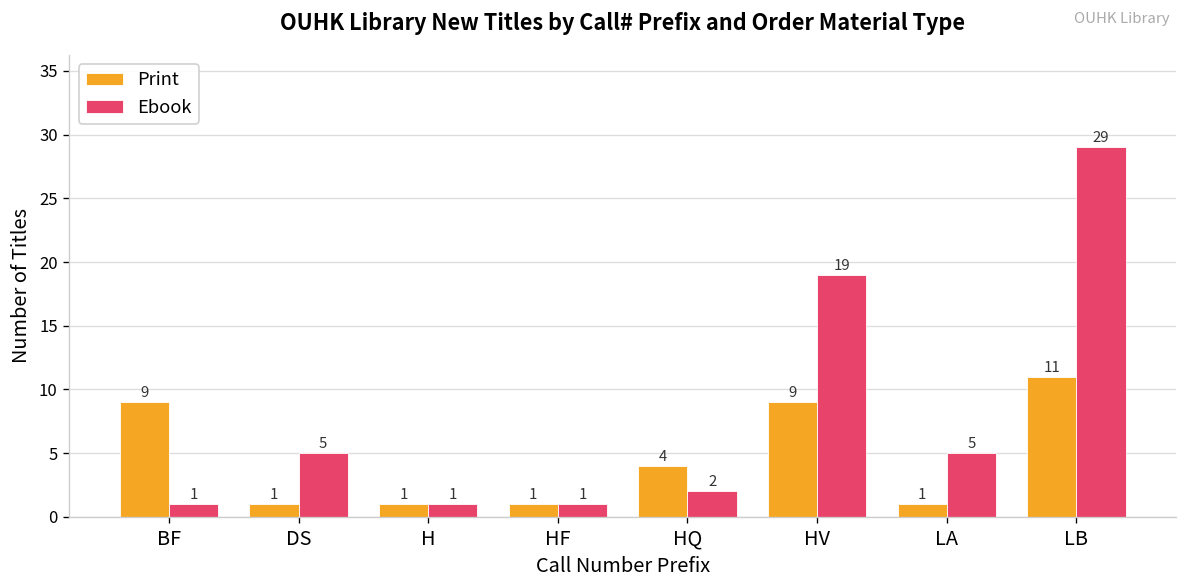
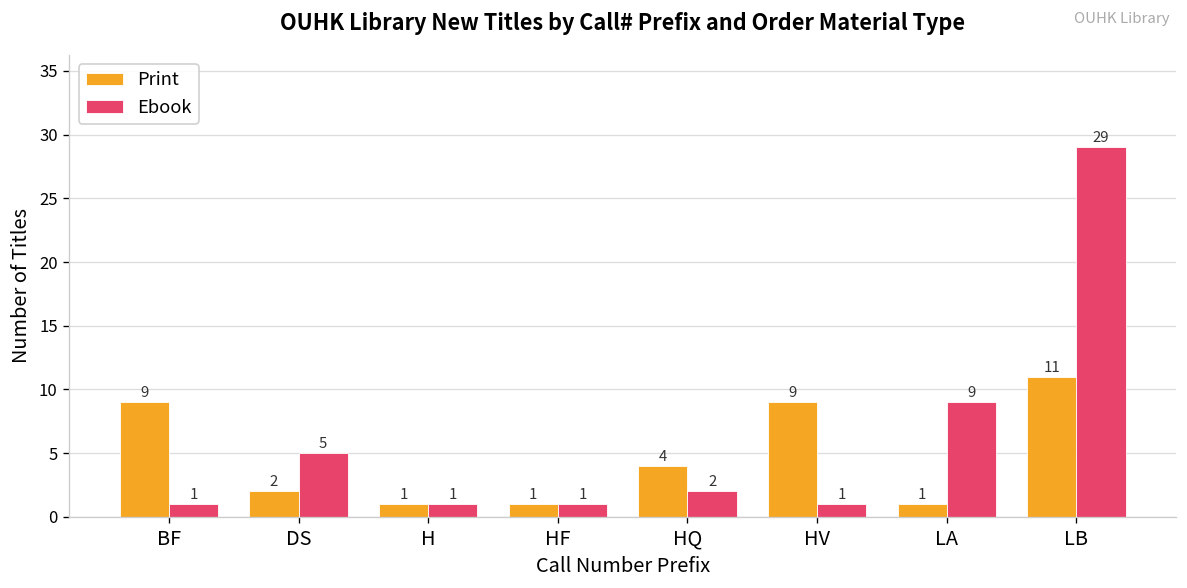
Print, DS: 1 -> 2
Ebook, HV: 19 -> 1
Ebook, LA: 5 -> 9
